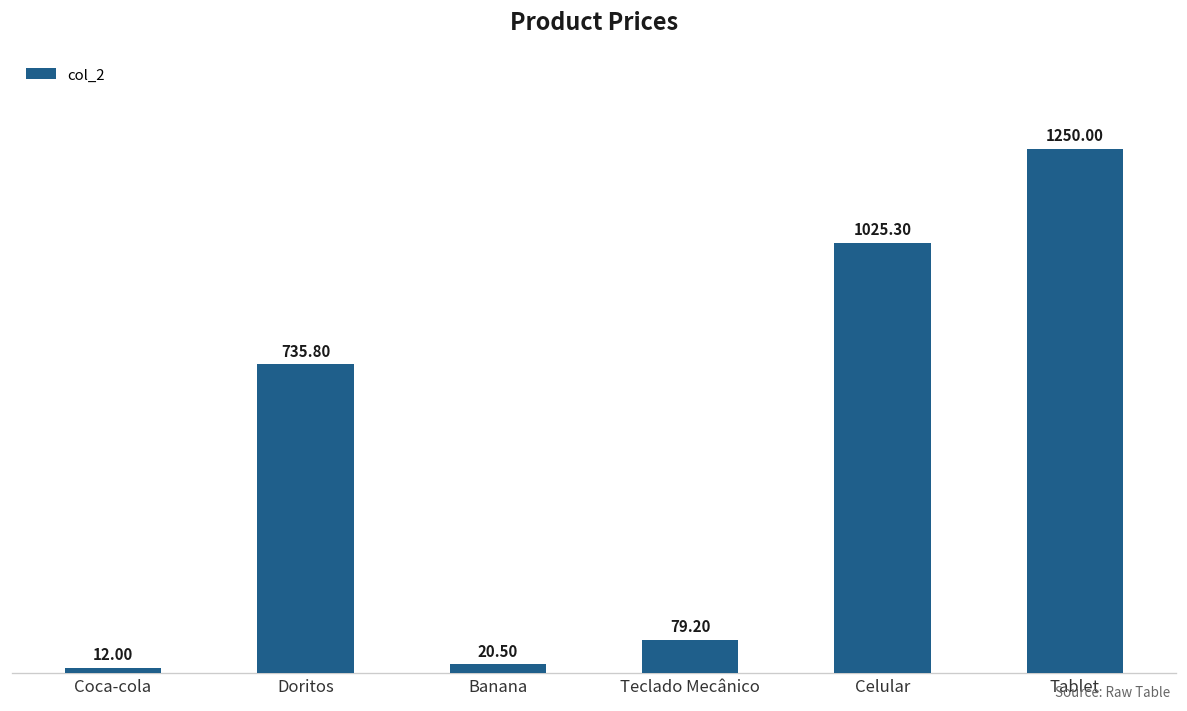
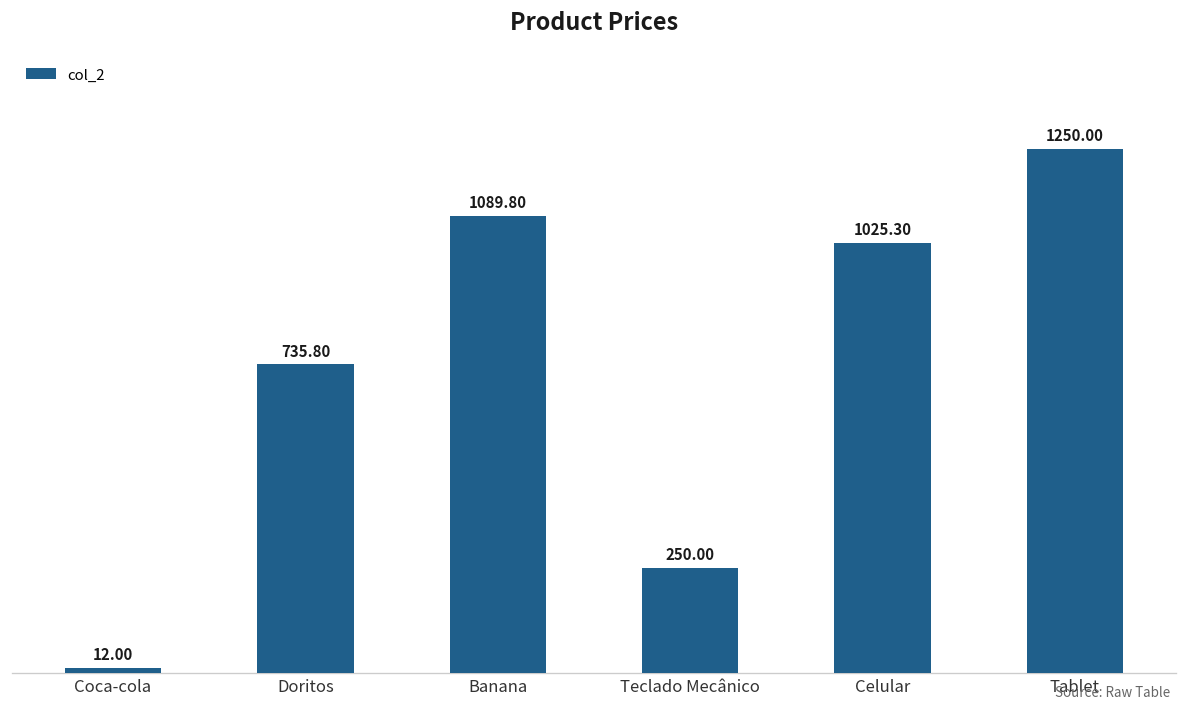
Banana: 20.50 -> 1089.80
Teclado Mecânico: 79.20 -> 250.00
